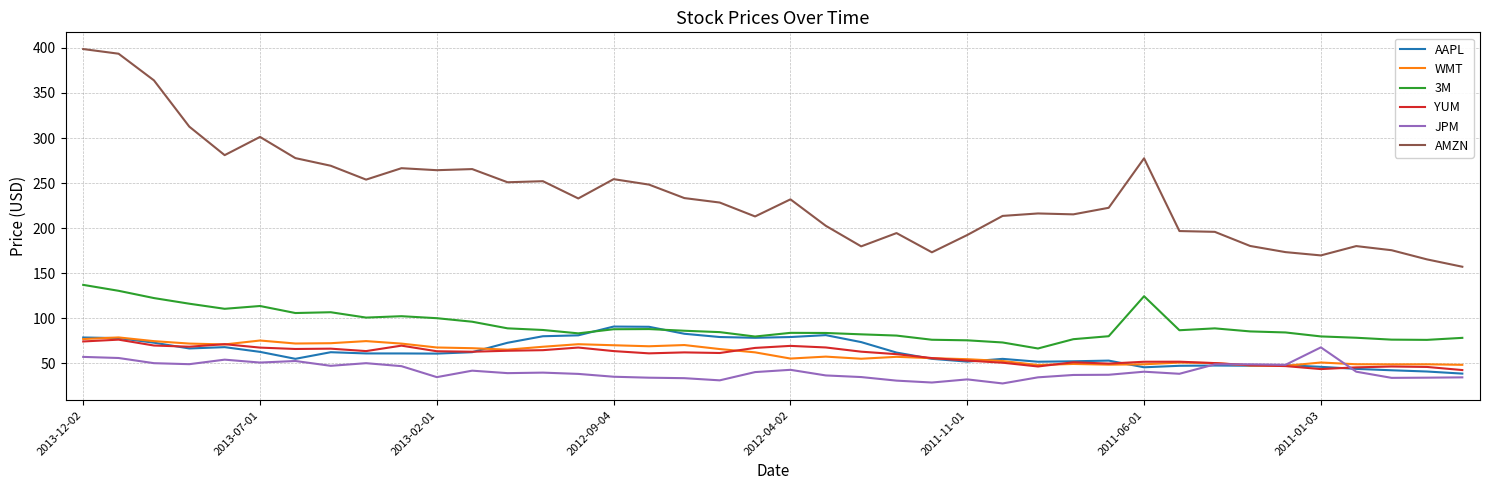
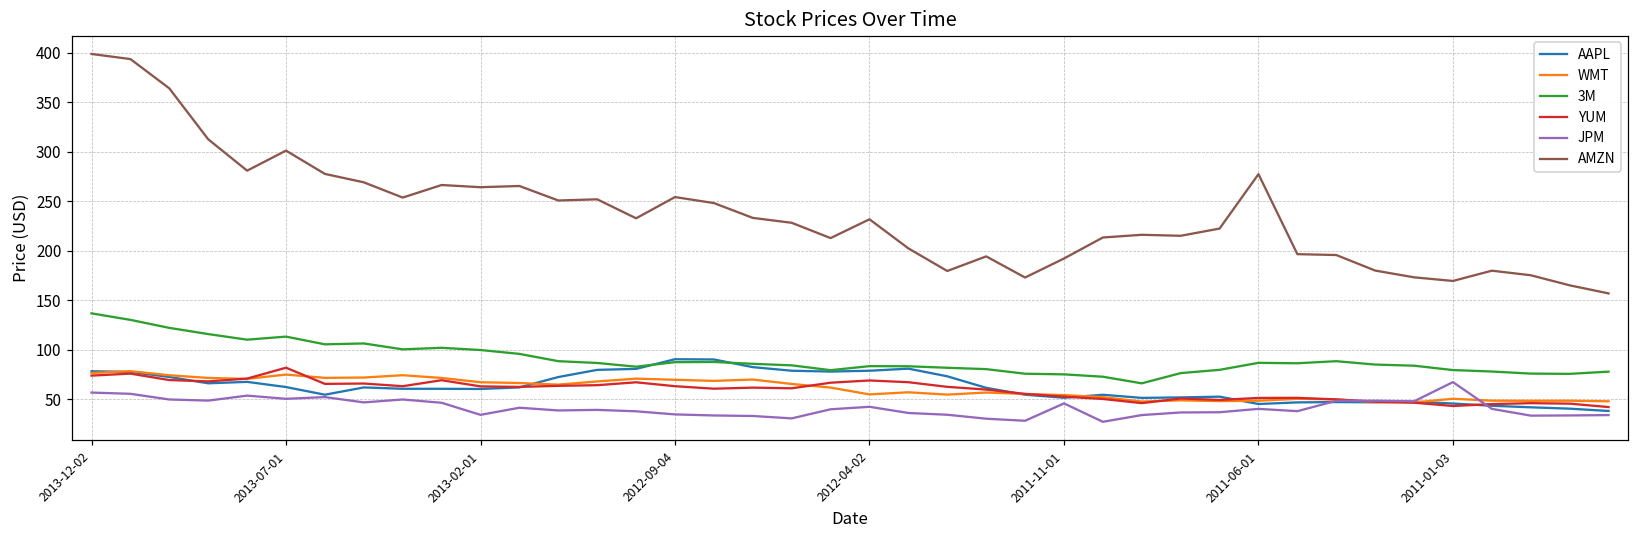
YUM, 2013-07-01: 70 -> 80
JPM, 2011-11-01: 30 -> 50
3M, 2011-06-01: 120 -> 90
